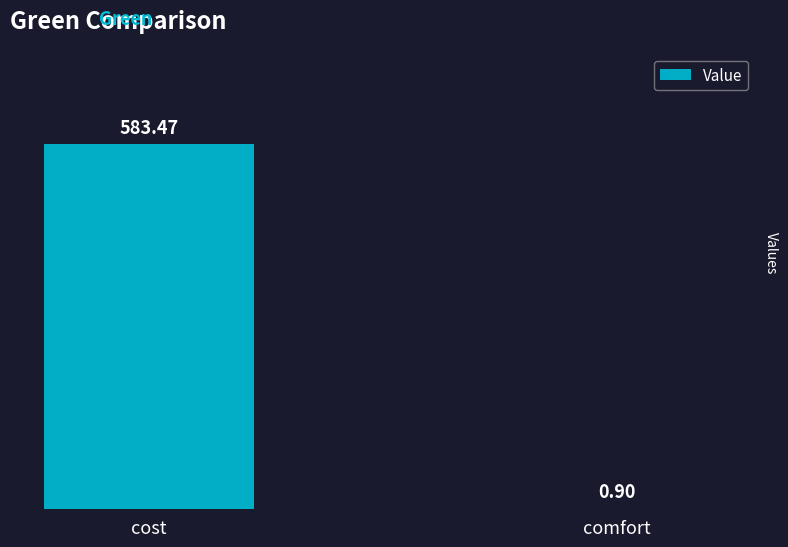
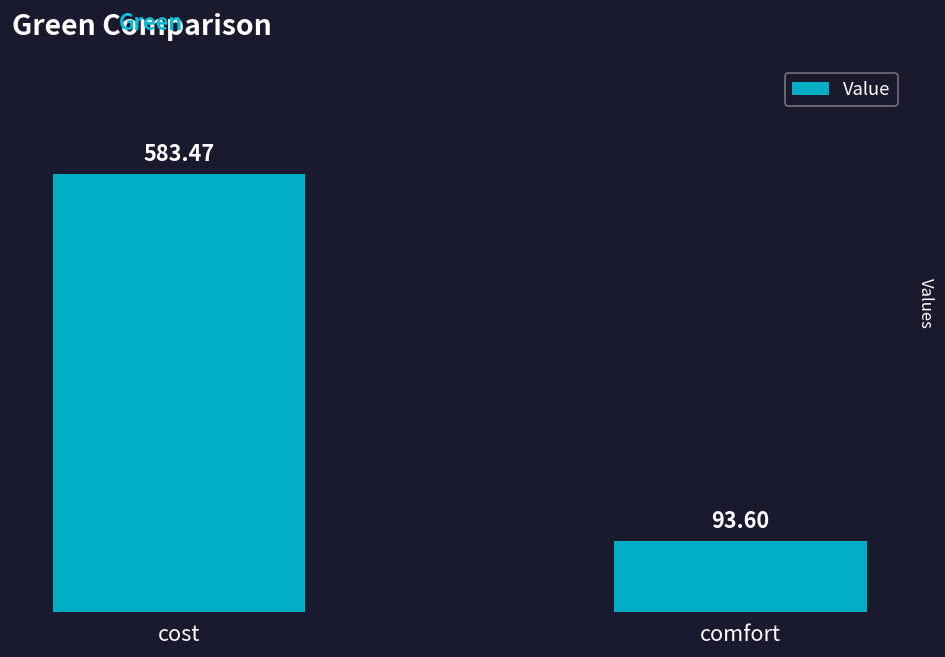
comfort: 0.90 -> 93.60
